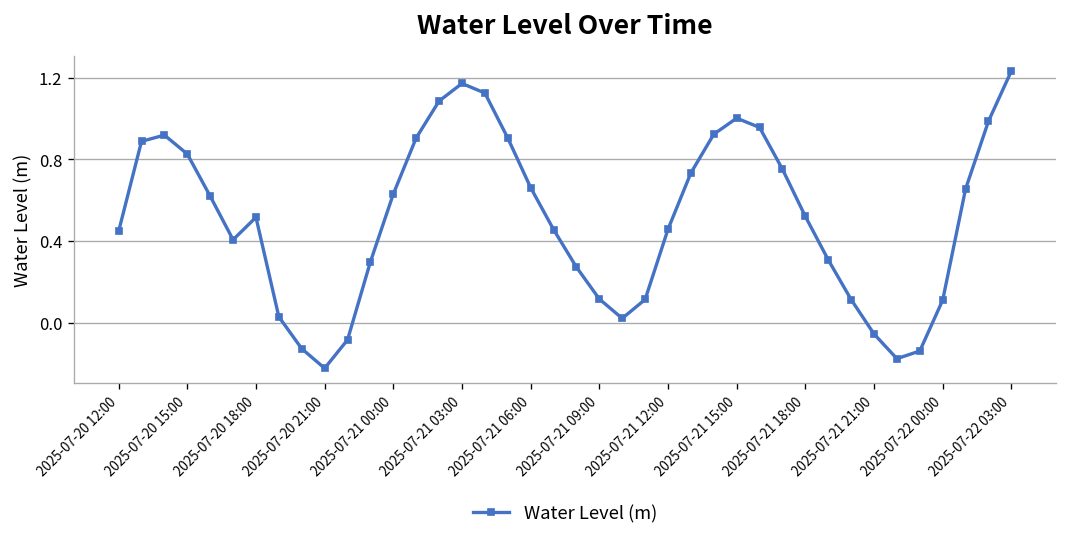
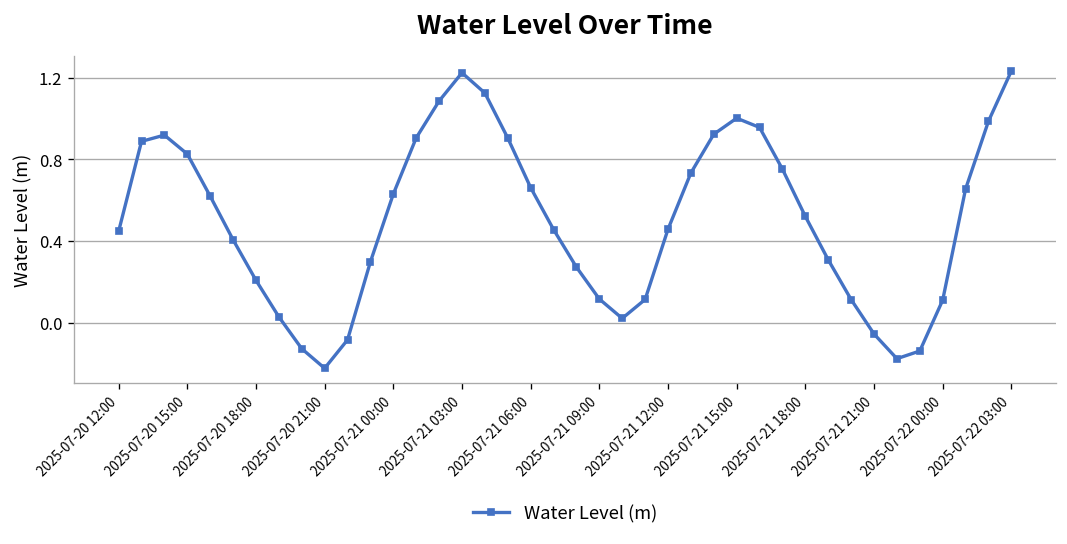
2025-07-20 18:00: 0.52 -> 0.21
2025-07-21 03:00: 1.17 -> 1.22
